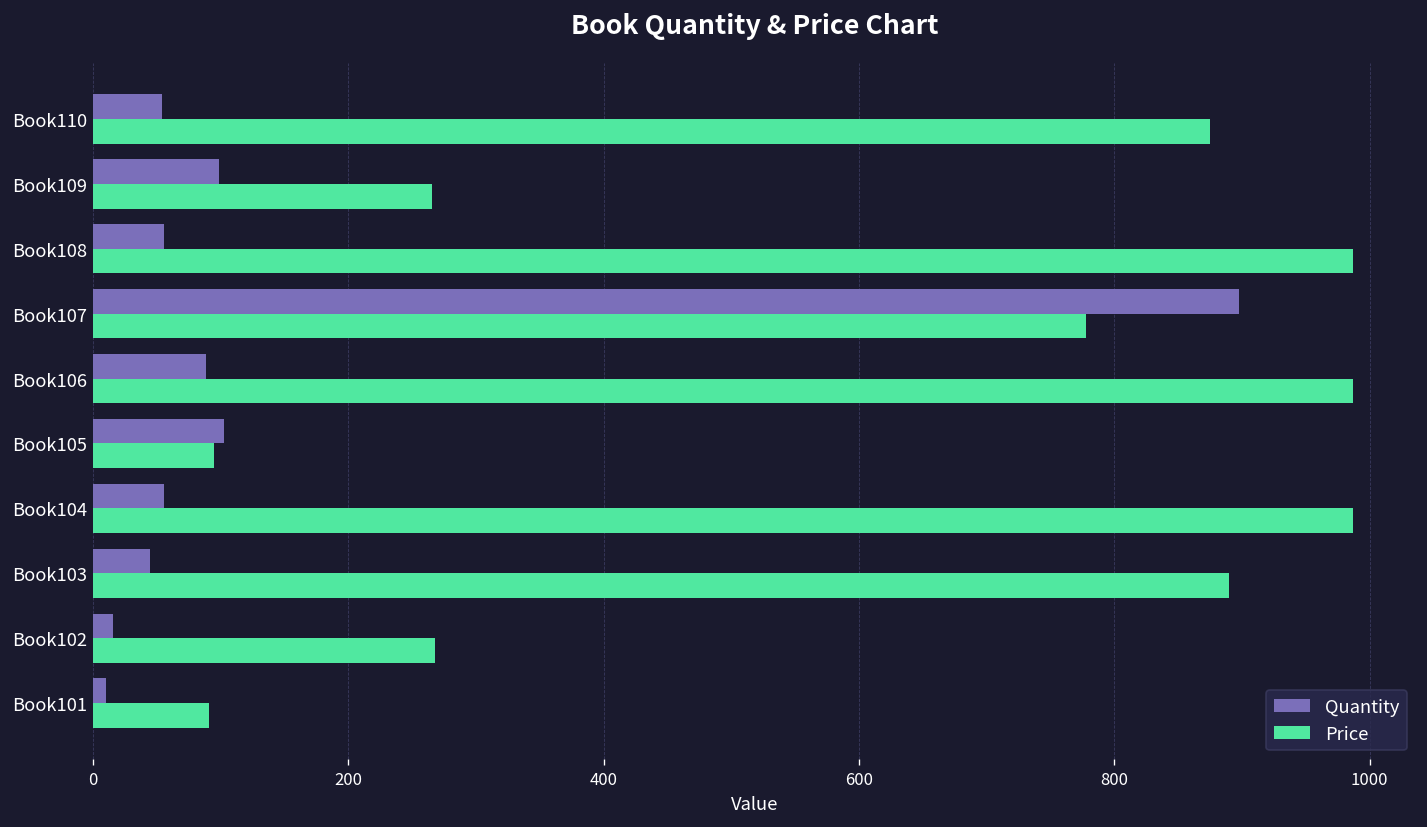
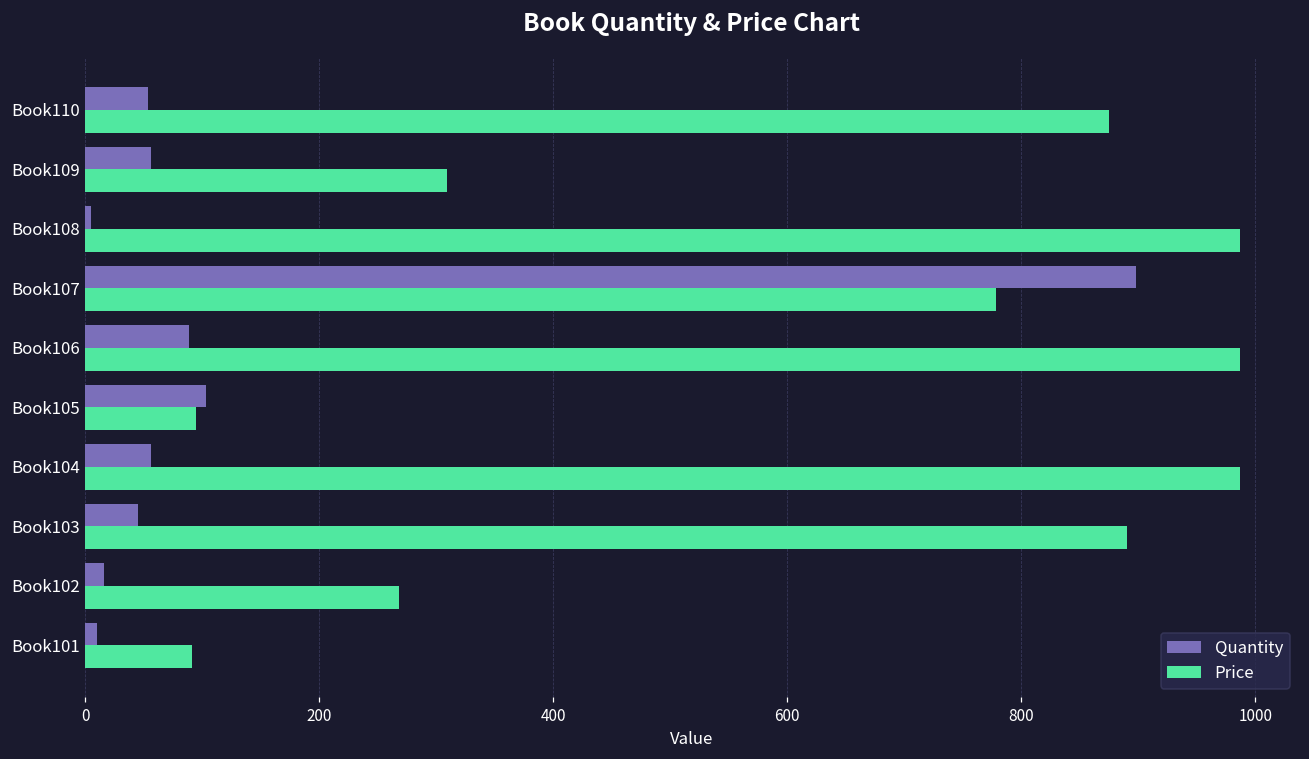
Quantity, Book109: 99 -> 56
Price, Book109: 266 -> 309
Quantity, Book108: 56 -> 5
